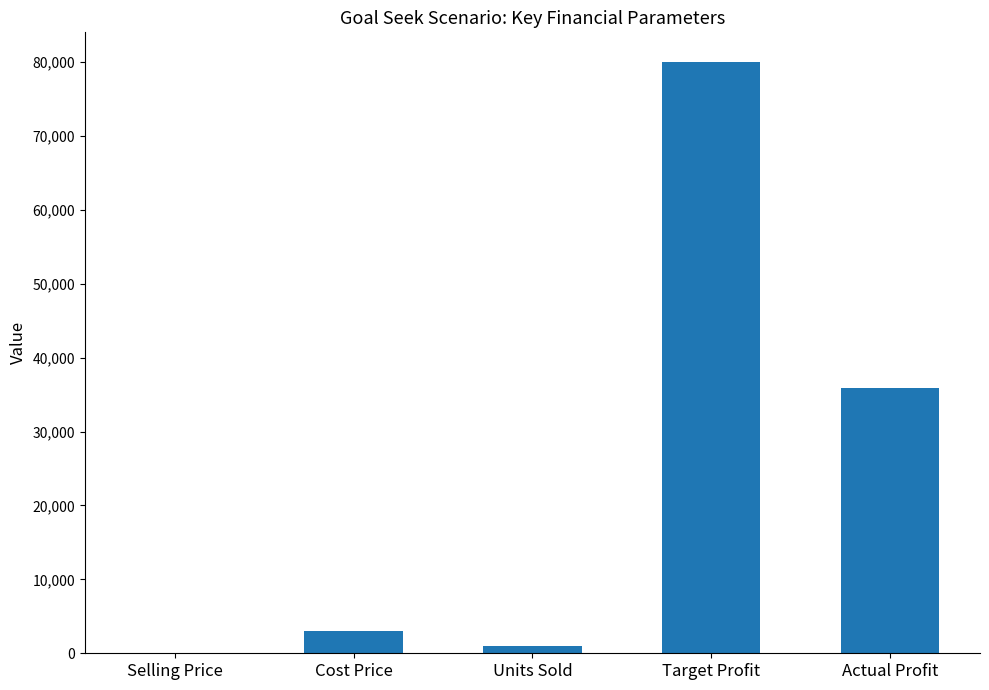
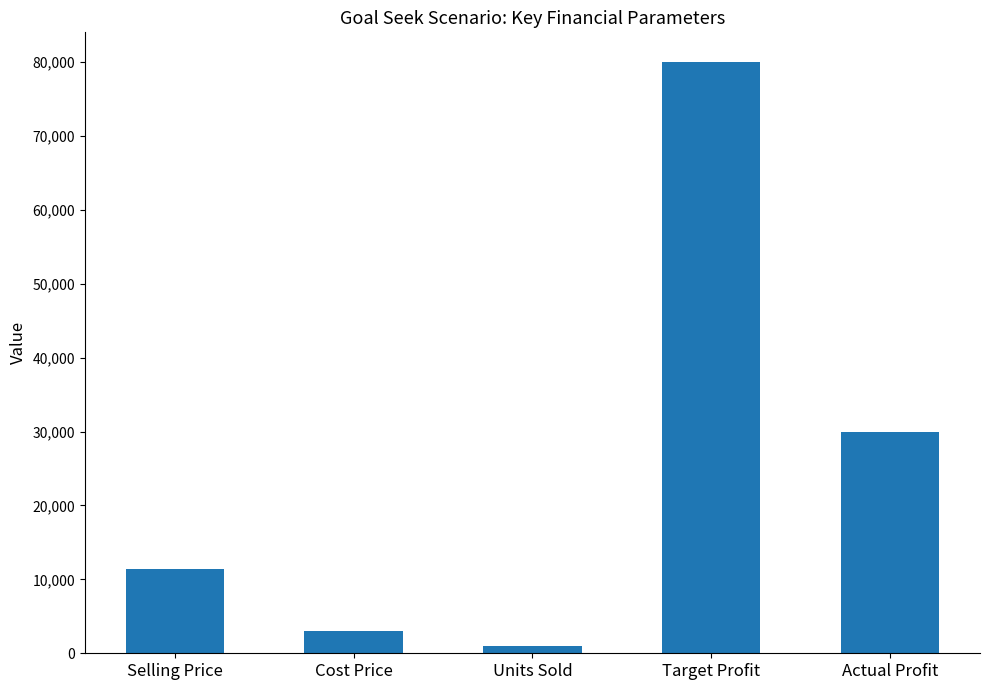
Selling Price: 0 -> 11,000
Actual Profit: 36,000 -> 30,000
